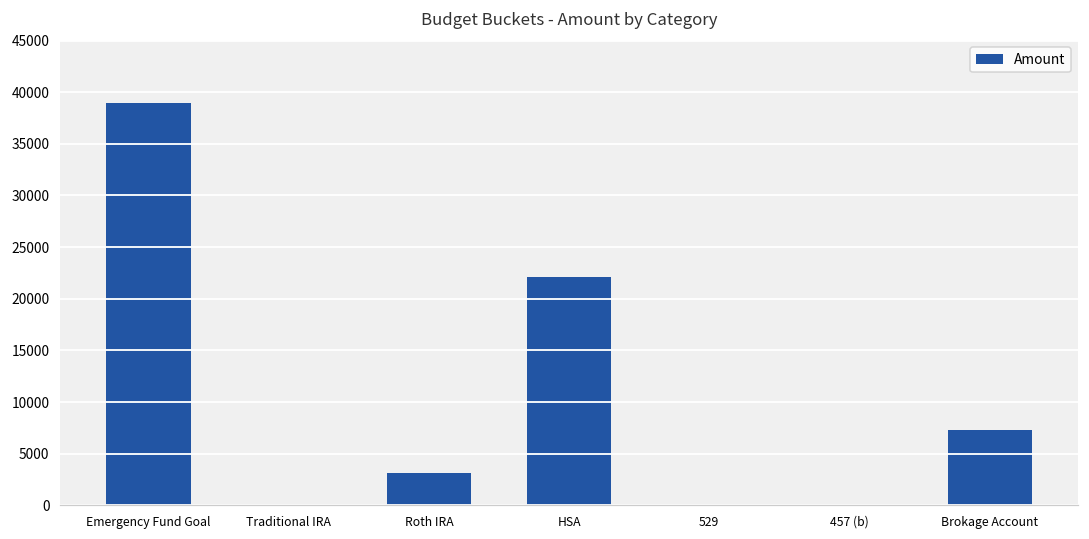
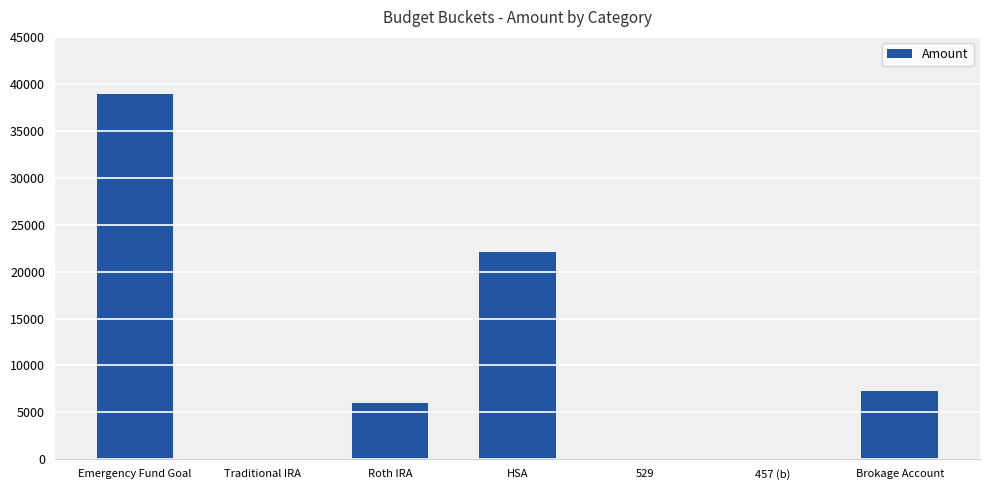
Roth IRA: 3000 -> 6000
